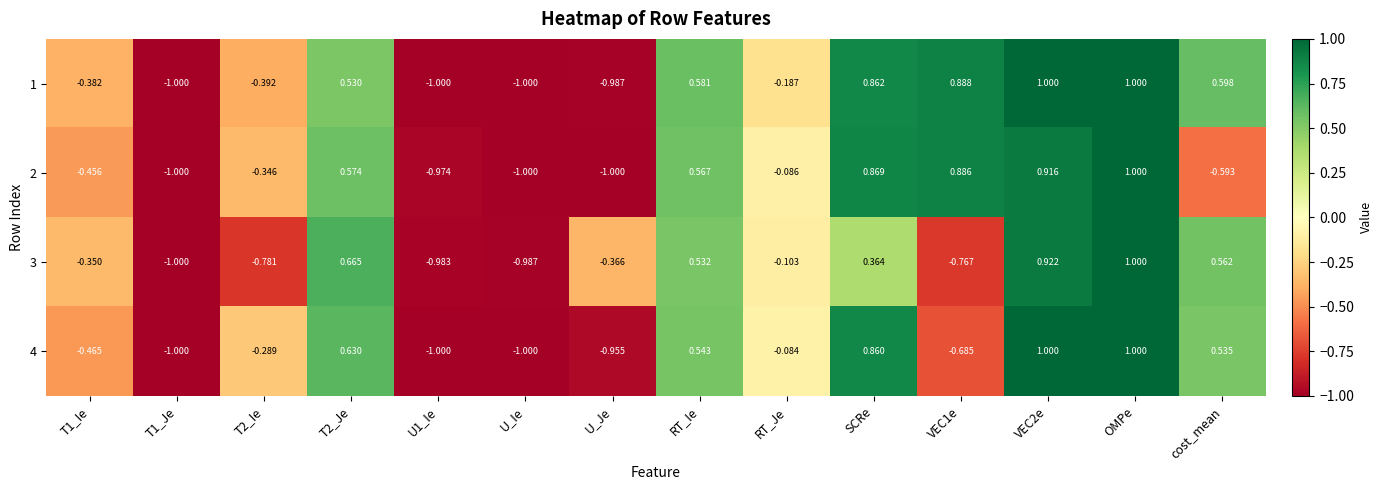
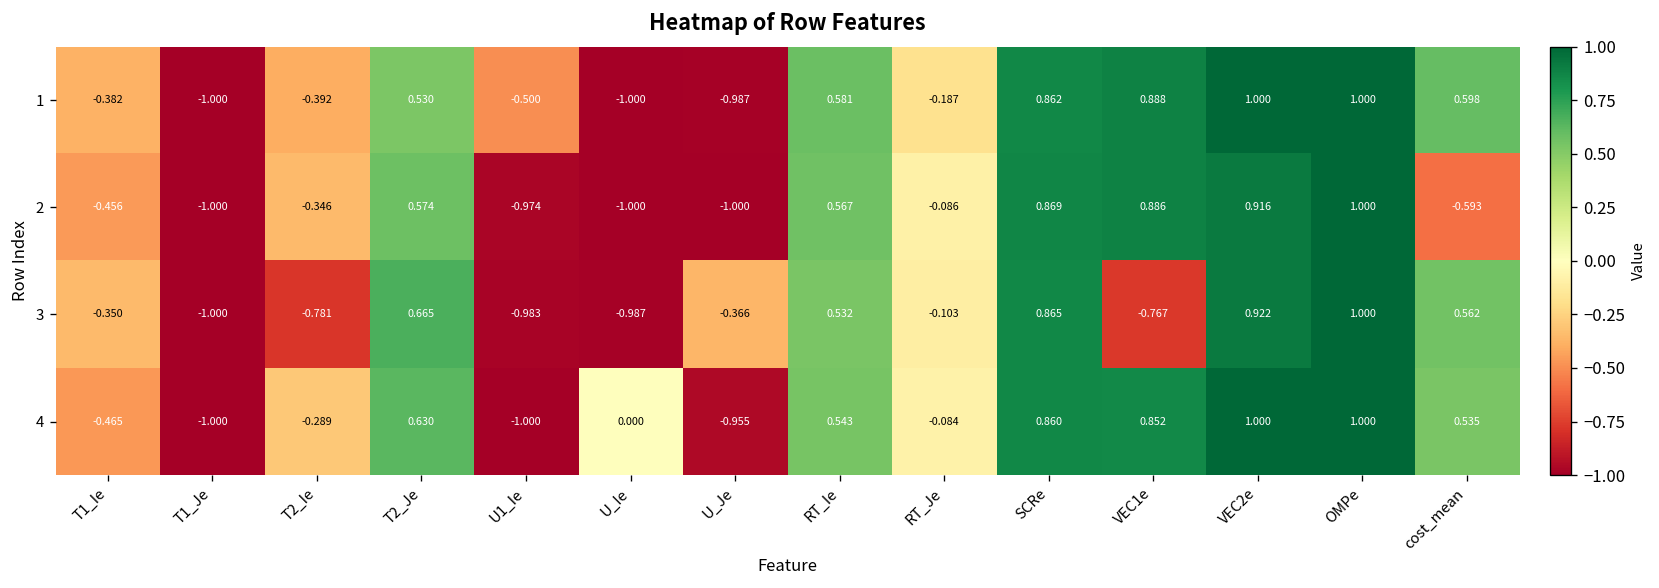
1, U1_Ie: -1.000 -> -0.500
3, SCRe: 0.364 -> 0.865
4, U_Ie: -1.000 -> 0.000
4, VEC1e: -0.685 -> 0.852
